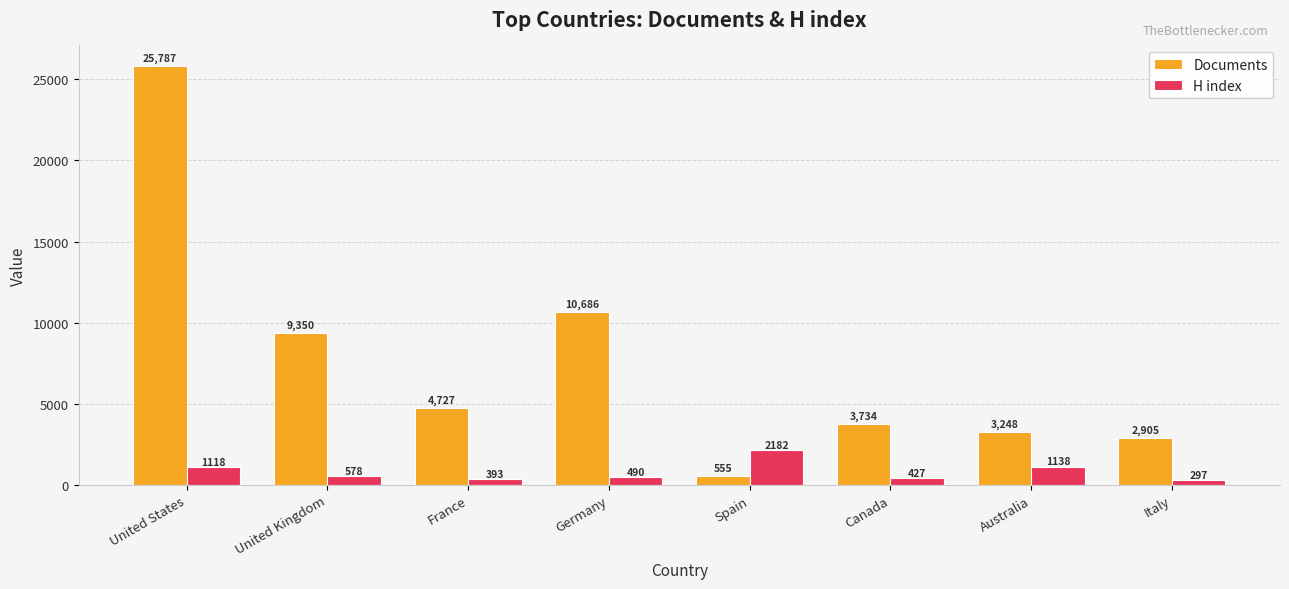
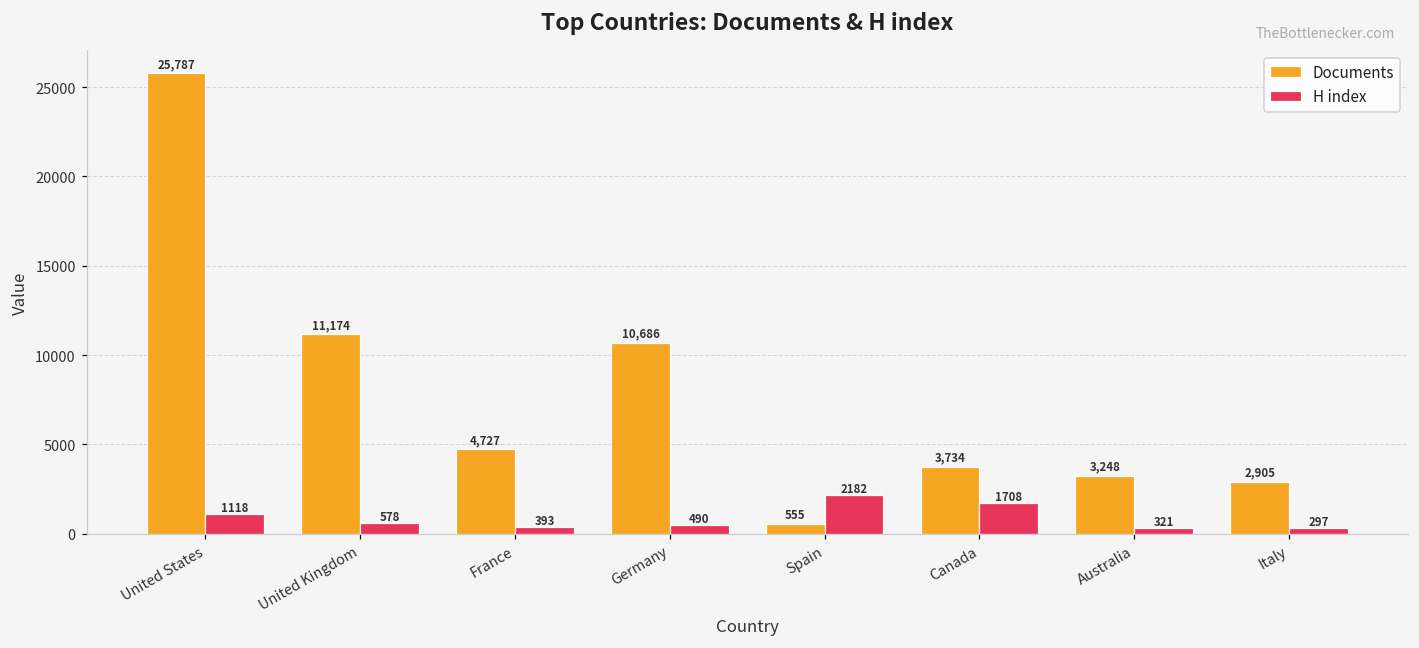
Documents, United Kingdom: 9,350 -> 11,174
H index, Canada: 427 -> 1708
H index, Australia: 1138 -> 321
